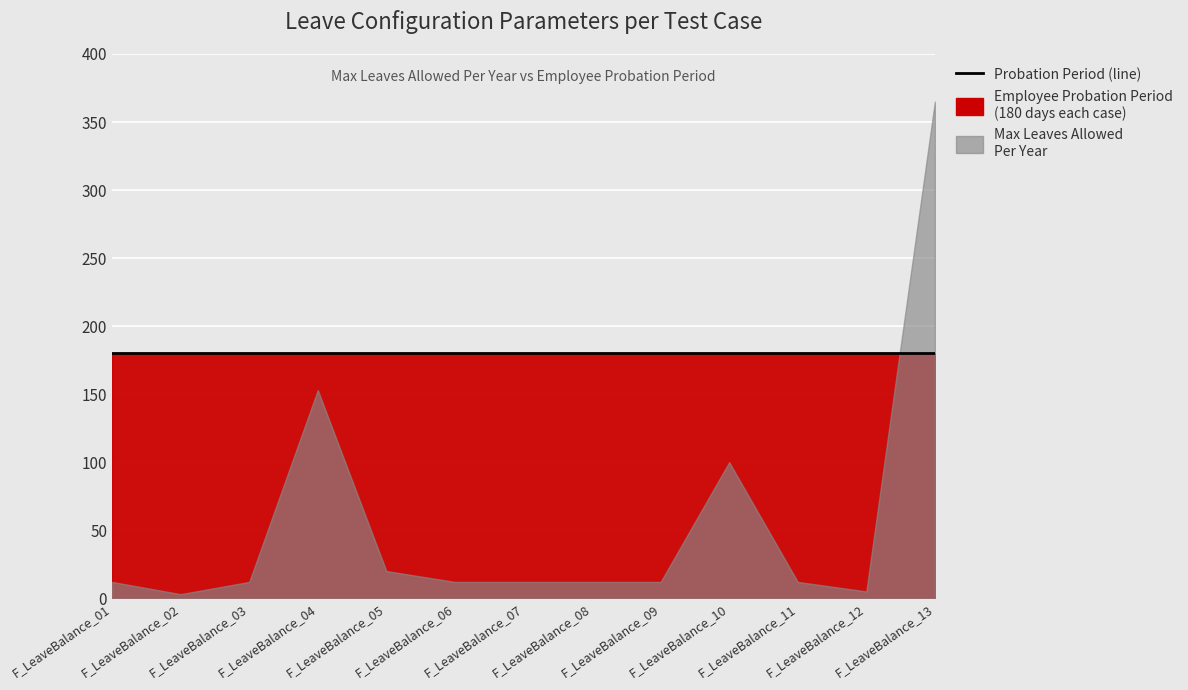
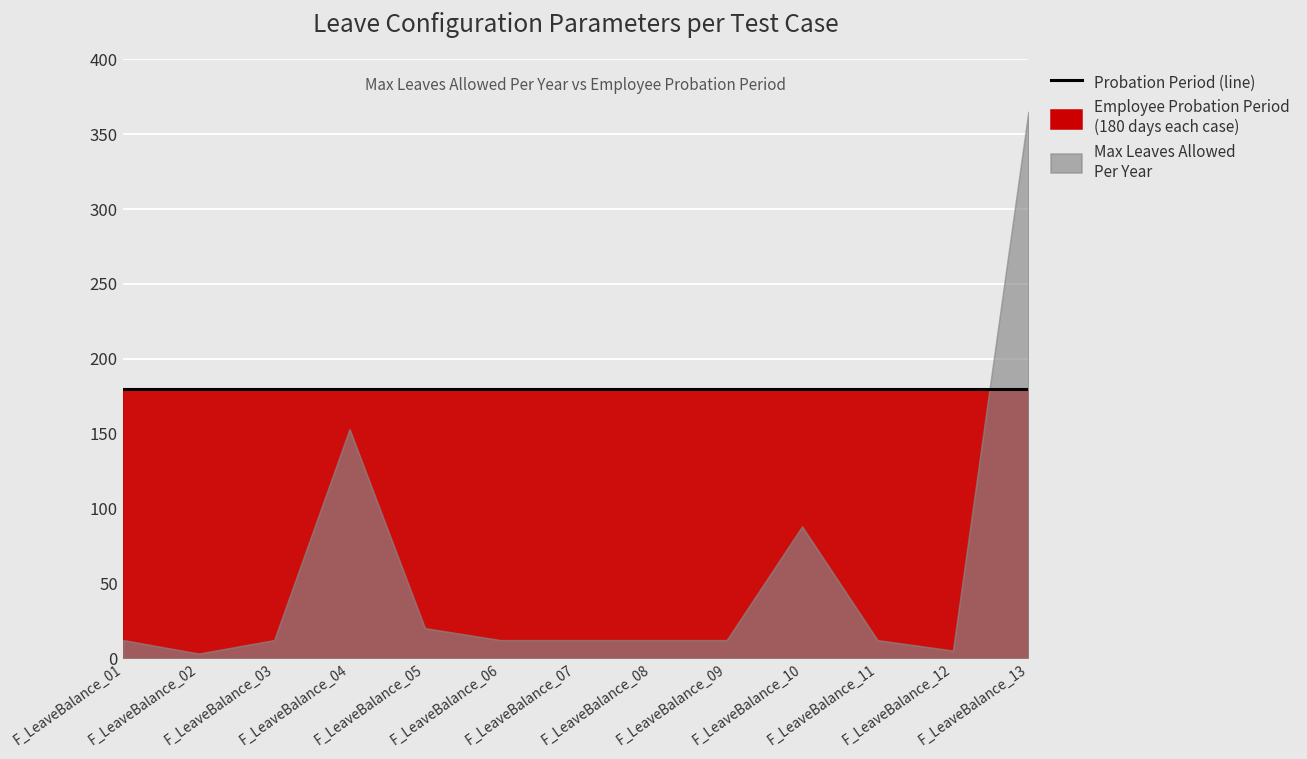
Max Leaves Allowed Per Year, F_LeaveBalance_10: 100 -> 88
